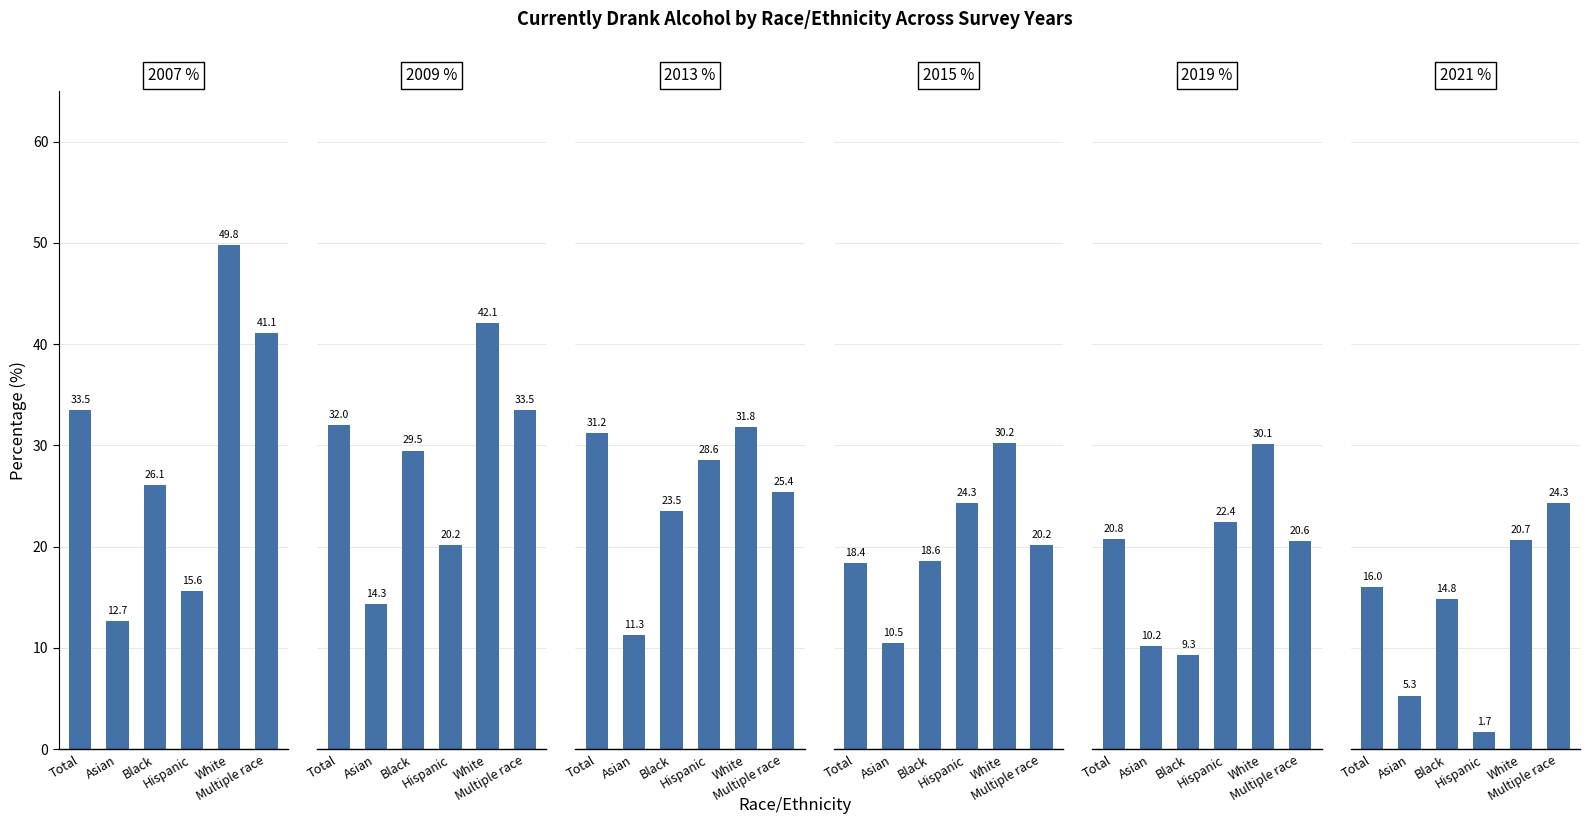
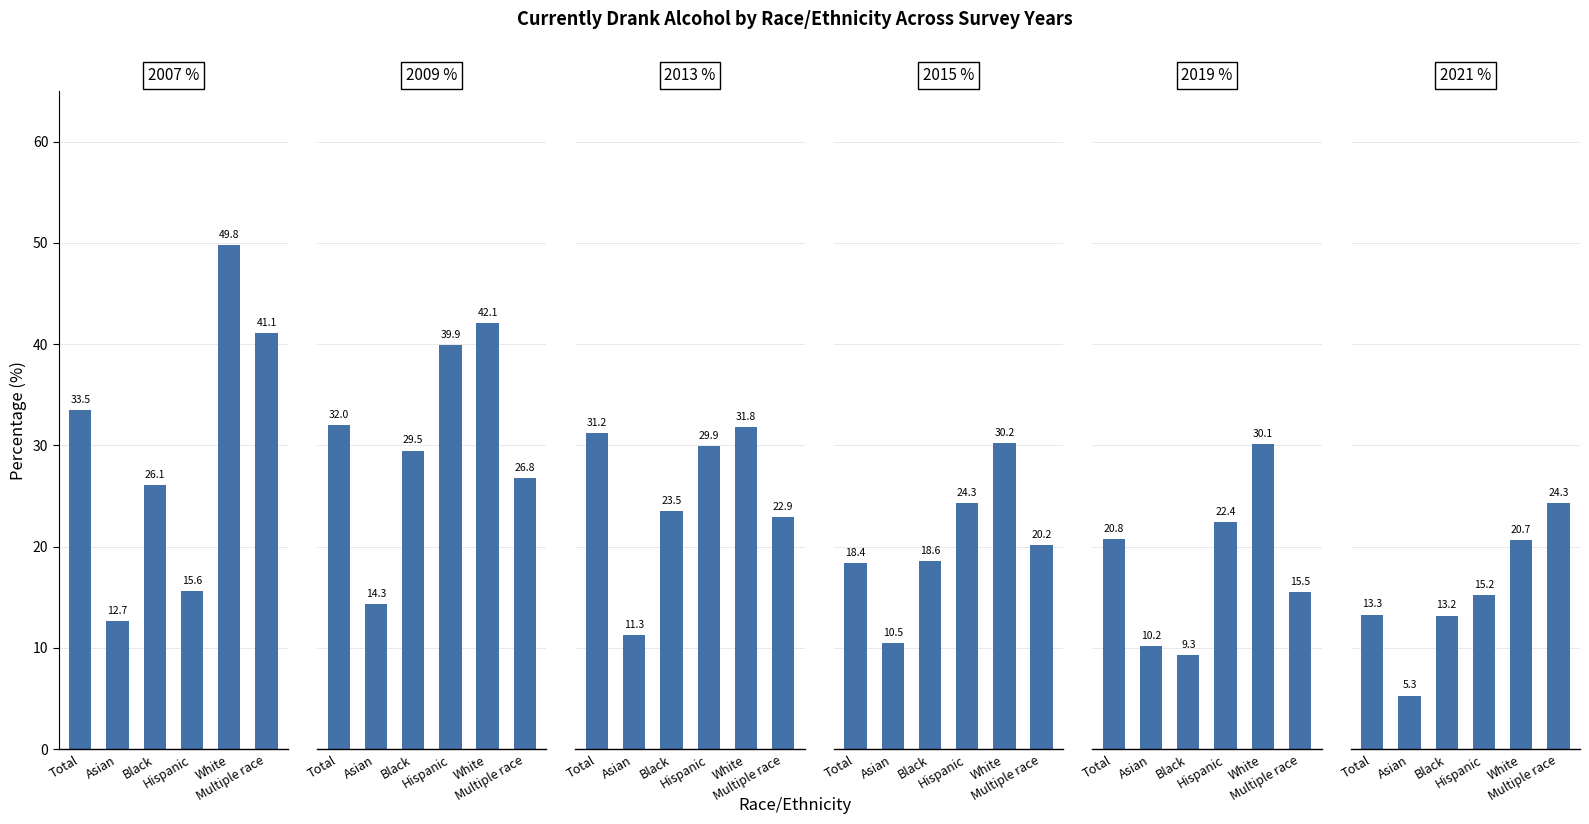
2009 %, Hispanic: 20.2 -> 39.9
2009 %, Multiple race: 33.5 -> 26.8
2013 %, Hispanic: 28.6 -> 29.9
2013 %, Multiple race: 25.4 -> 22.9
2019 %, Multiple race: 20.6 -> 15.5
2021 %, Total: 16.0 -> 13.3
2021 %, Black: 14.8 -> 13.2
2021 %, Hispanic: 1.7 -> 15.2
